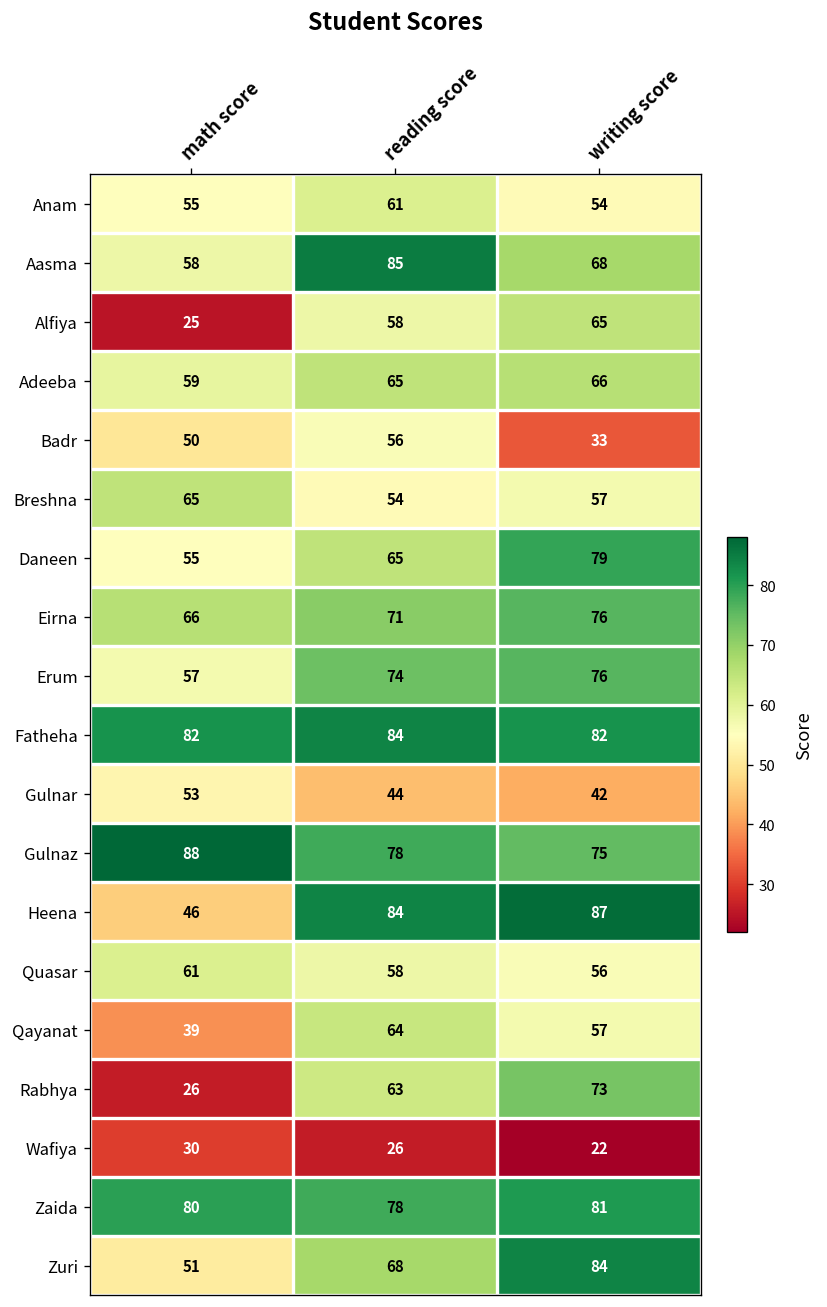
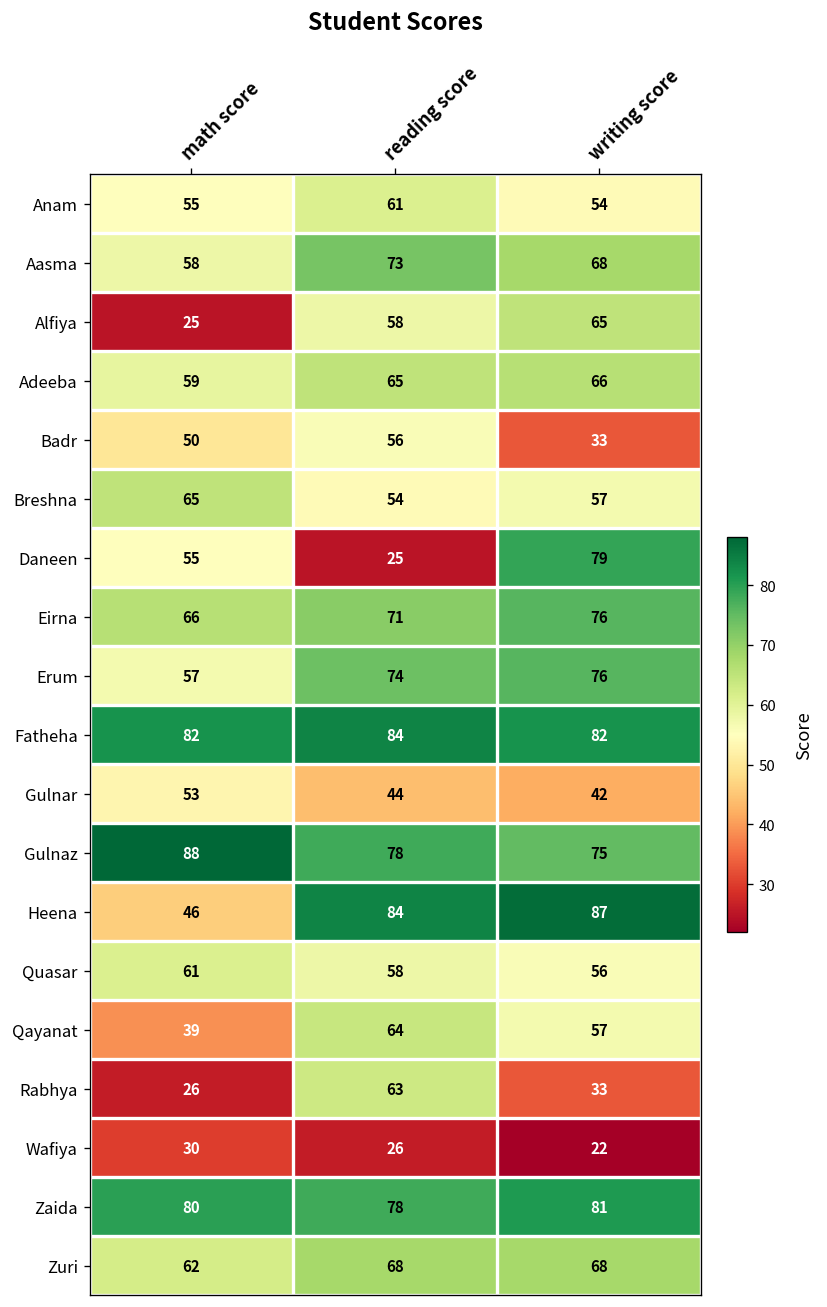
Aasma, reading score: 85 -> 73
Daneen, reading score: 65 -> 25
Rabhya, writing score: 73 -> 33
Zuri, math score: 51 -> 62
Zuri, writing score: 84 -> 68
